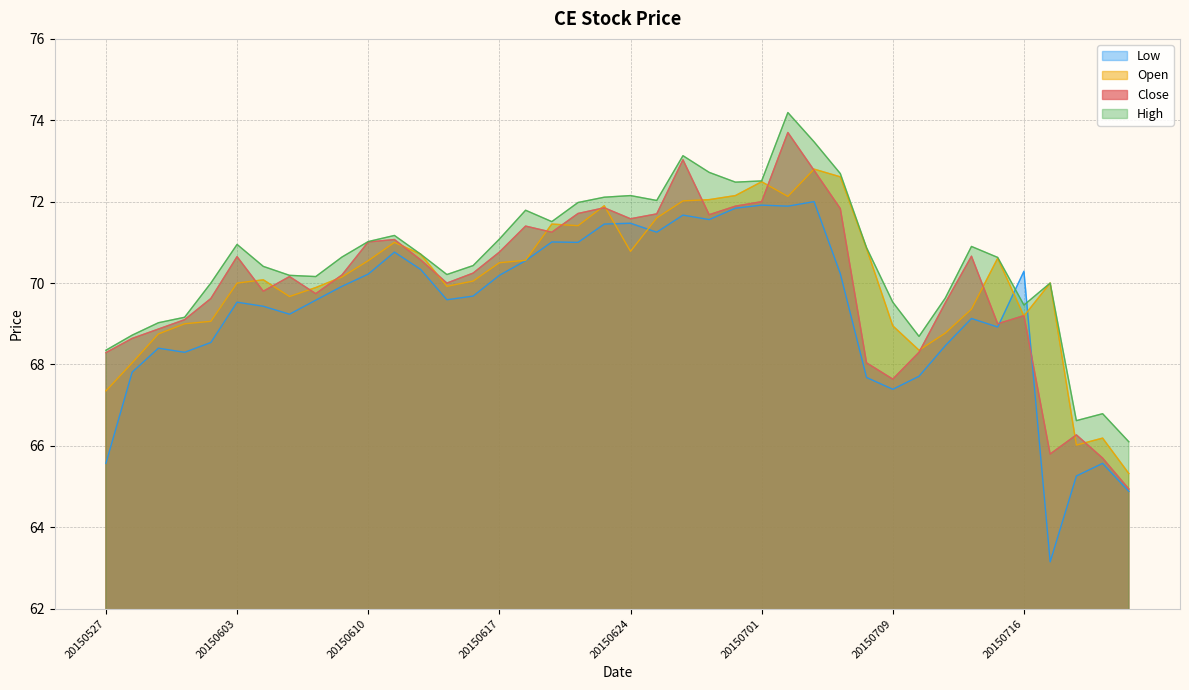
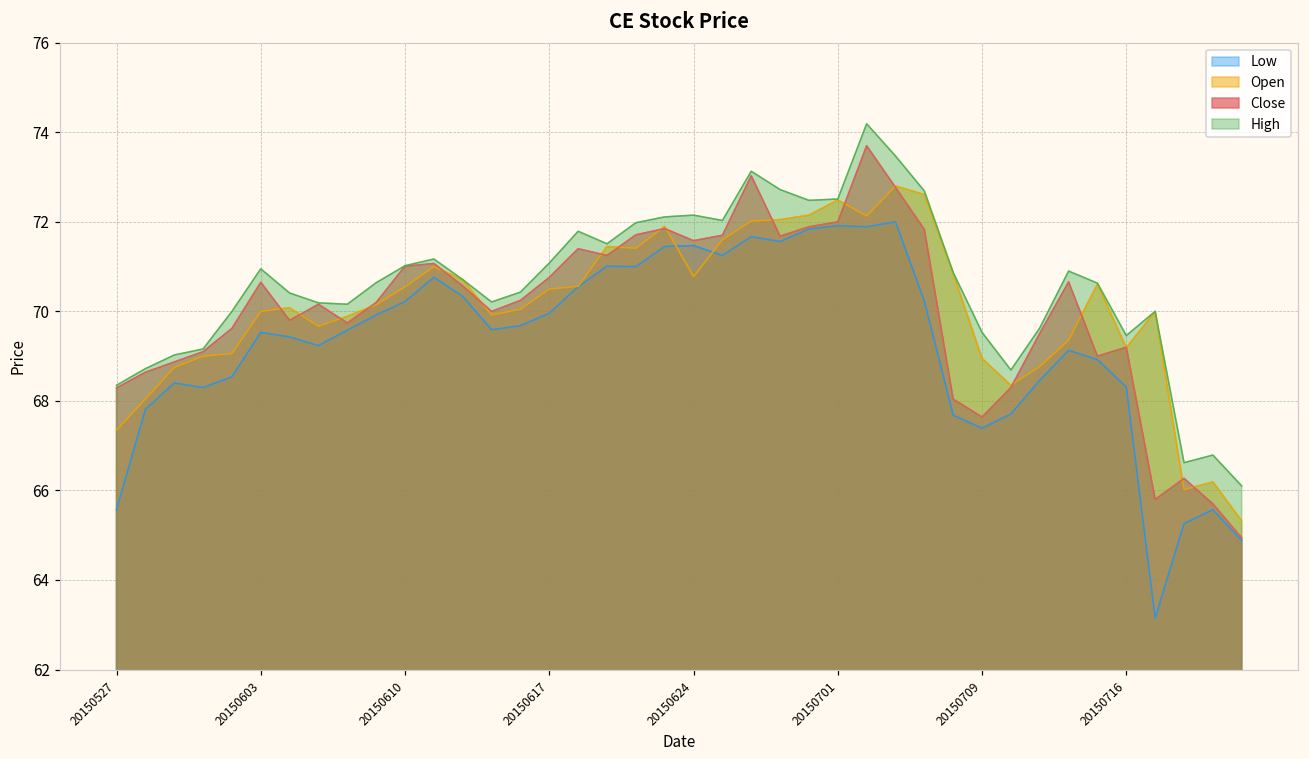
Low, 20150617: 70.2 -> 70.0
Low, 20150716: 70.3 -> 68.3
